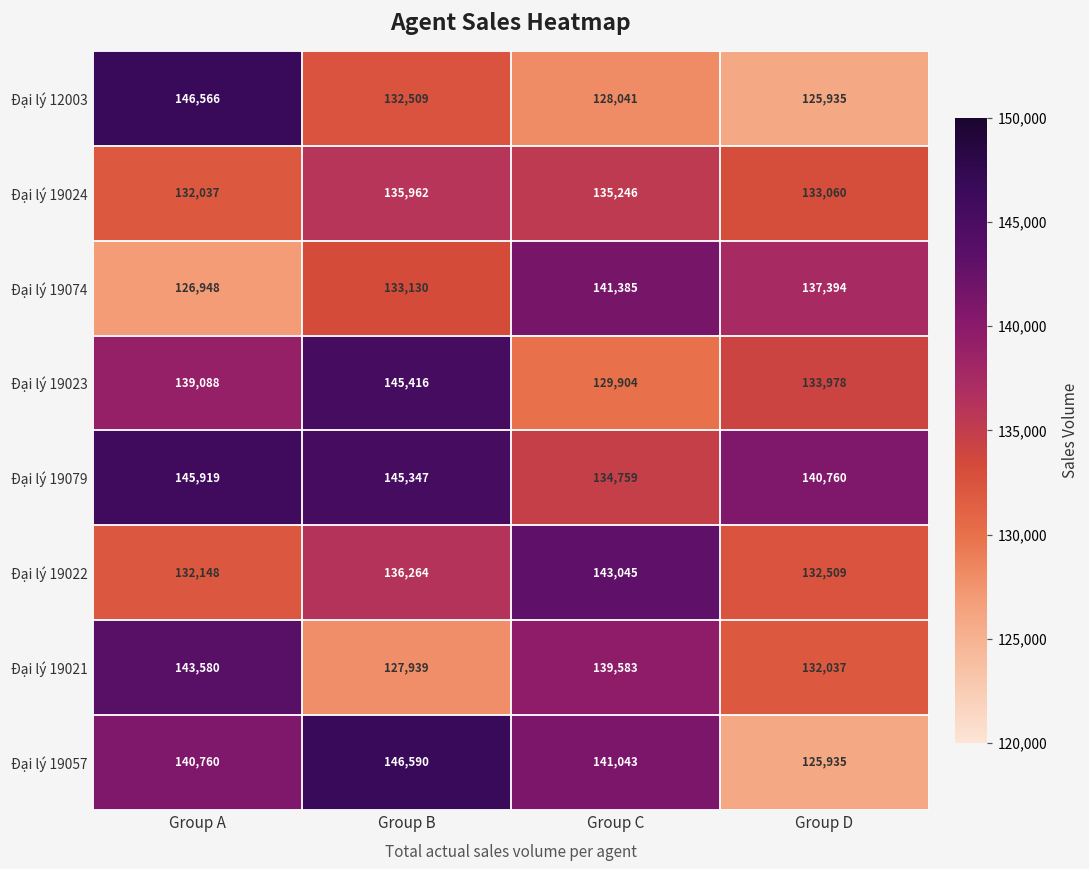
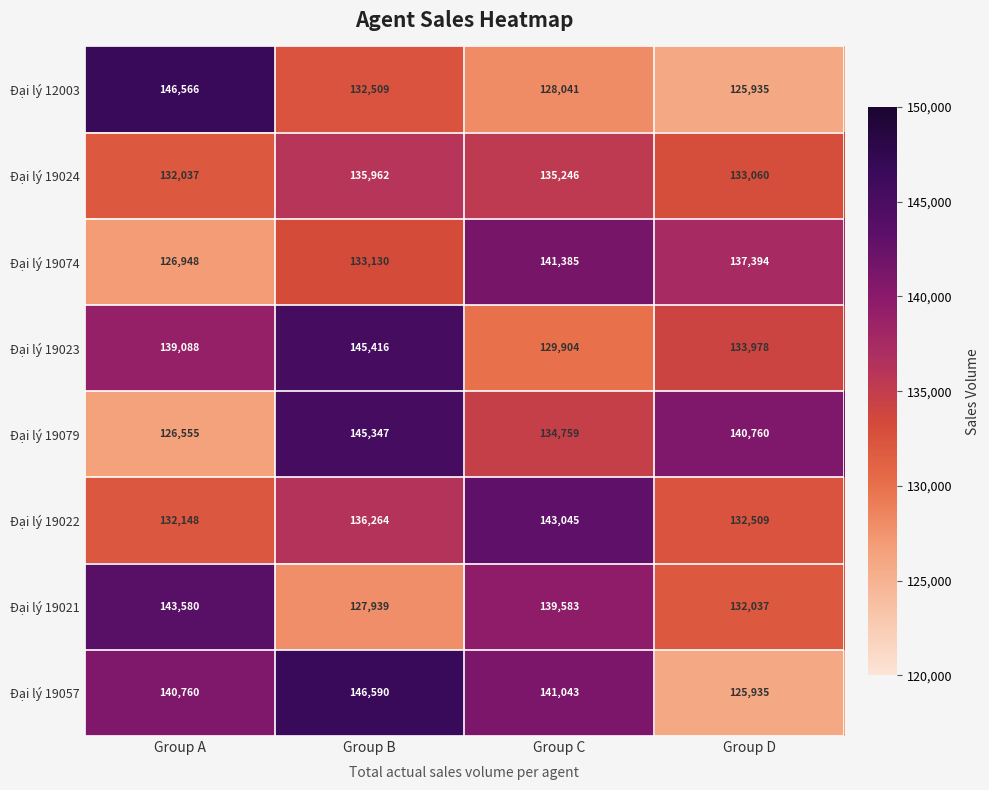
Đại lý 19079, Group A: 145,919 -> 126,555
